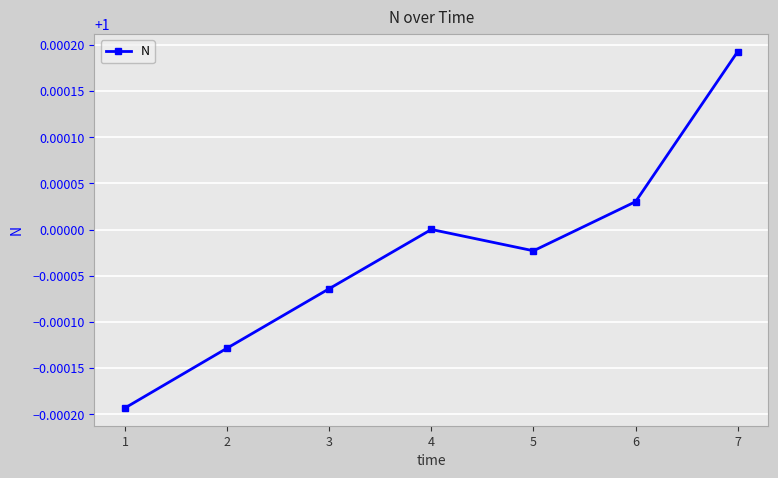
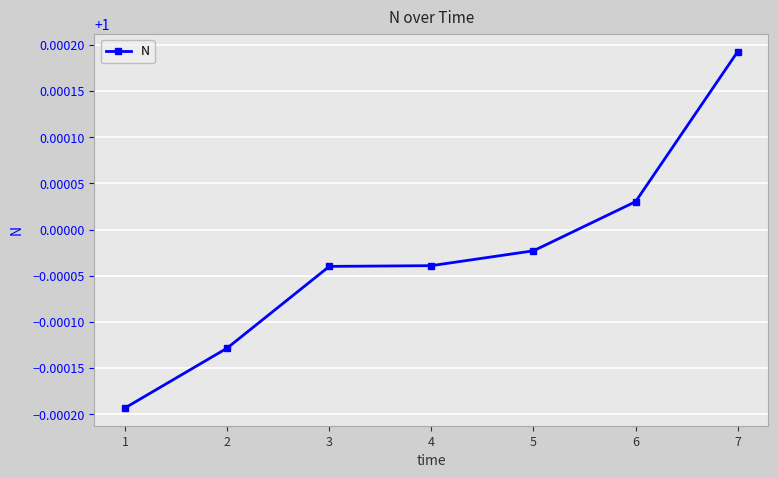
3: 0.99994 -> 0.99996
4: 1.00000 -> 0.99996
